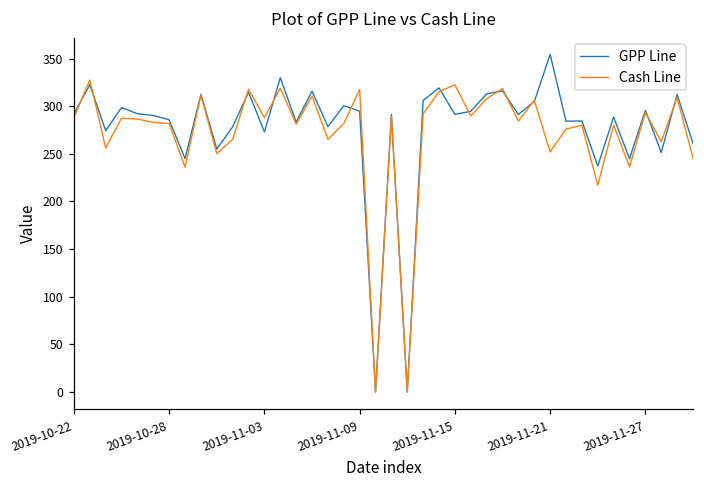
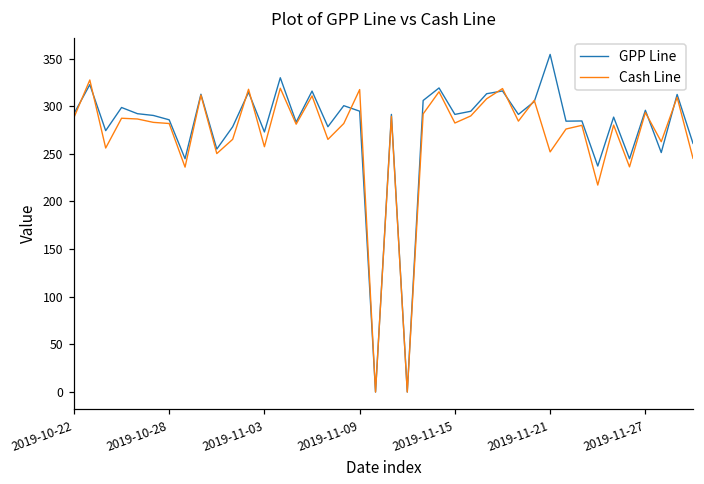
Cash Line, 2019-11-03: 290 -> 260
Cash Line, 2019-11-15: 320 -> 280
